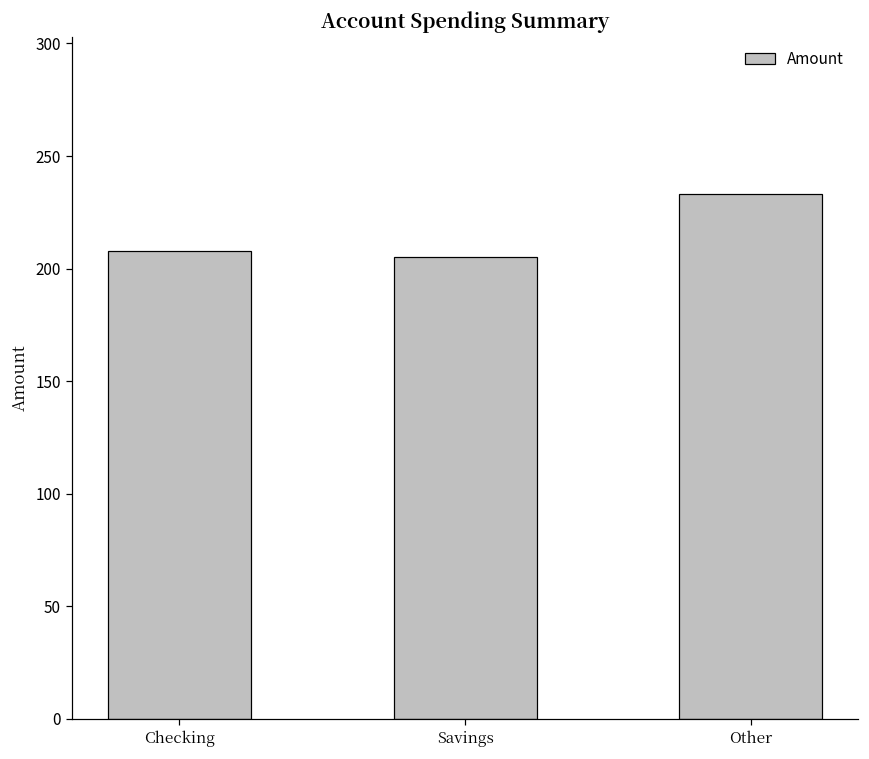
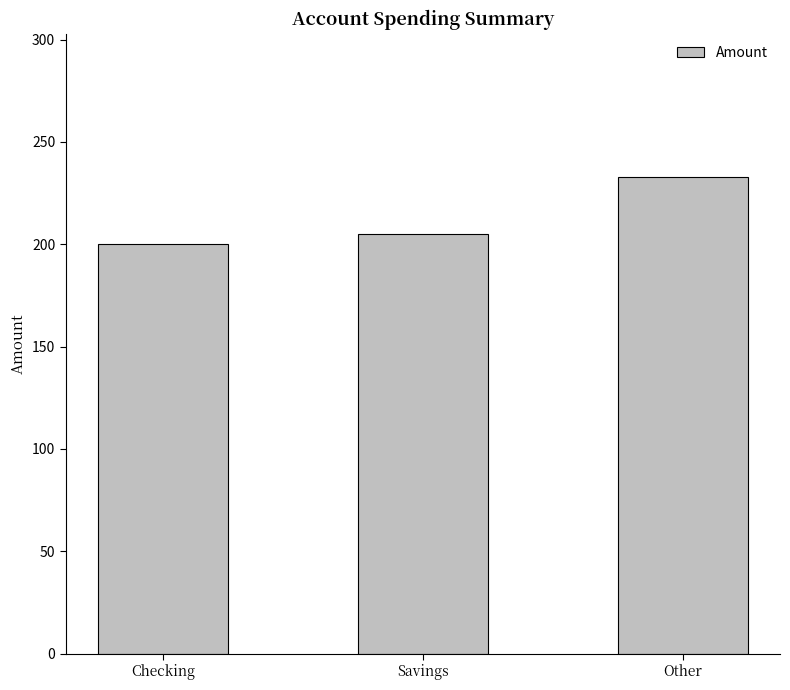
Checking: 208 -> 200
